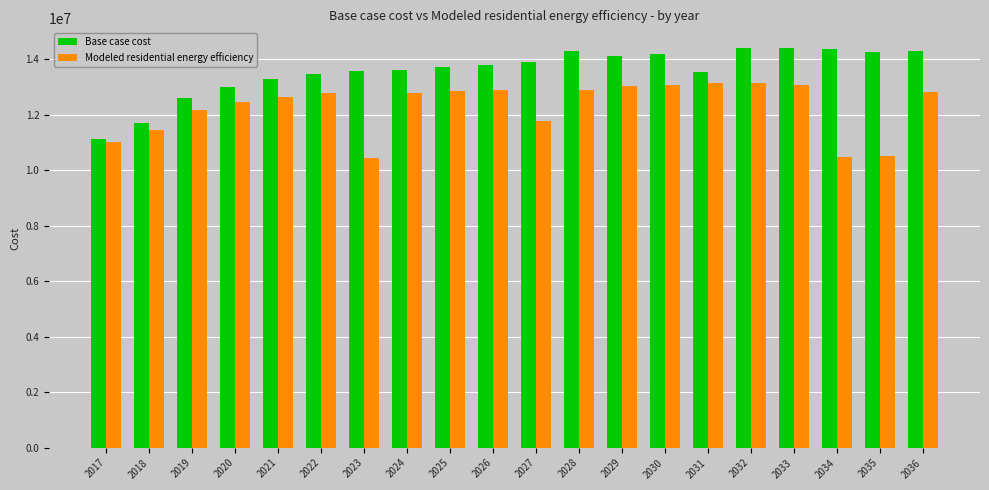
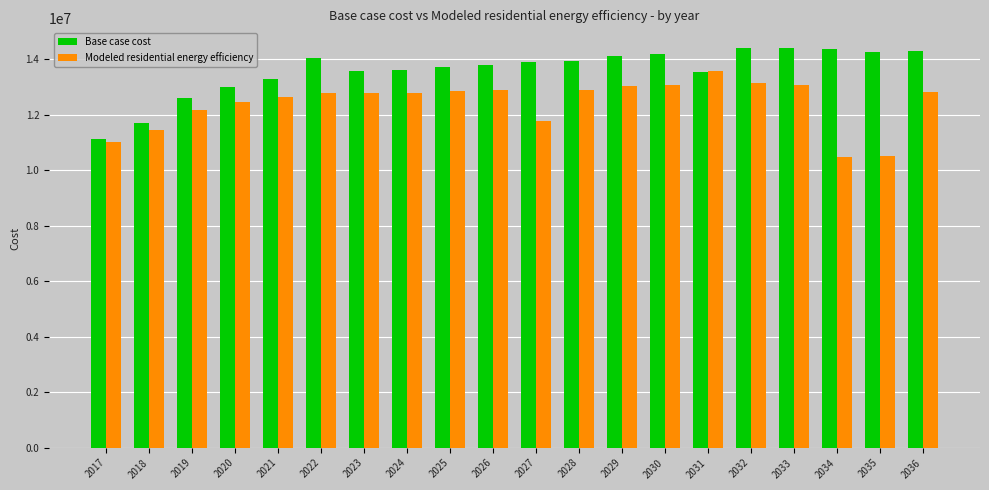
Base case cost, 2022: 13500000 -> 14100000
Modeled residential energy efficiency, 2023: 10400000 -> 12800000
Base case cost, 2028: 14300000 -> 13900000
Modeled residential energy efficiency, 2031: 13200000 -> 13600000
